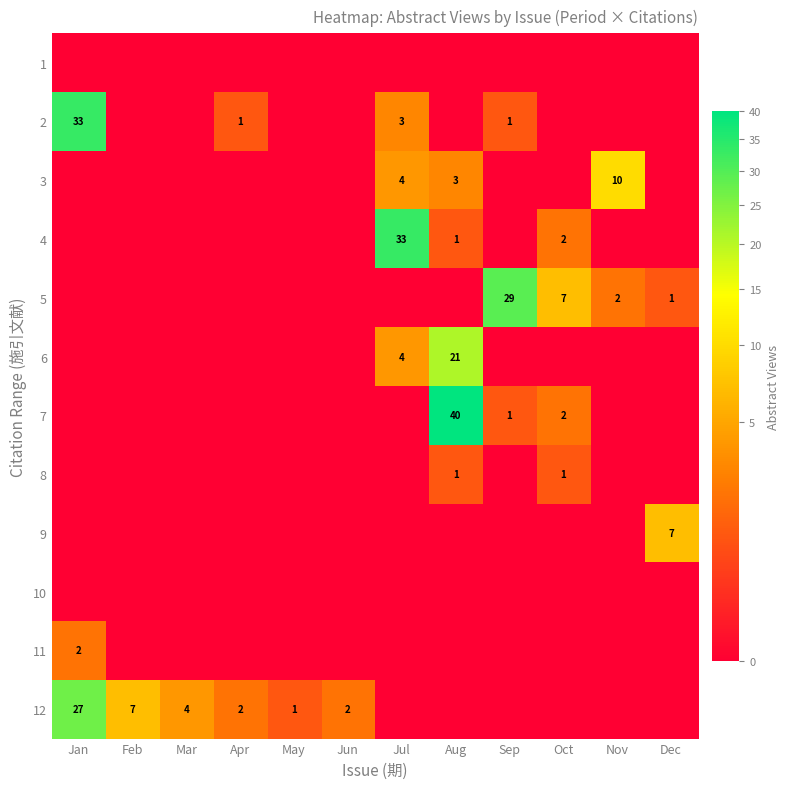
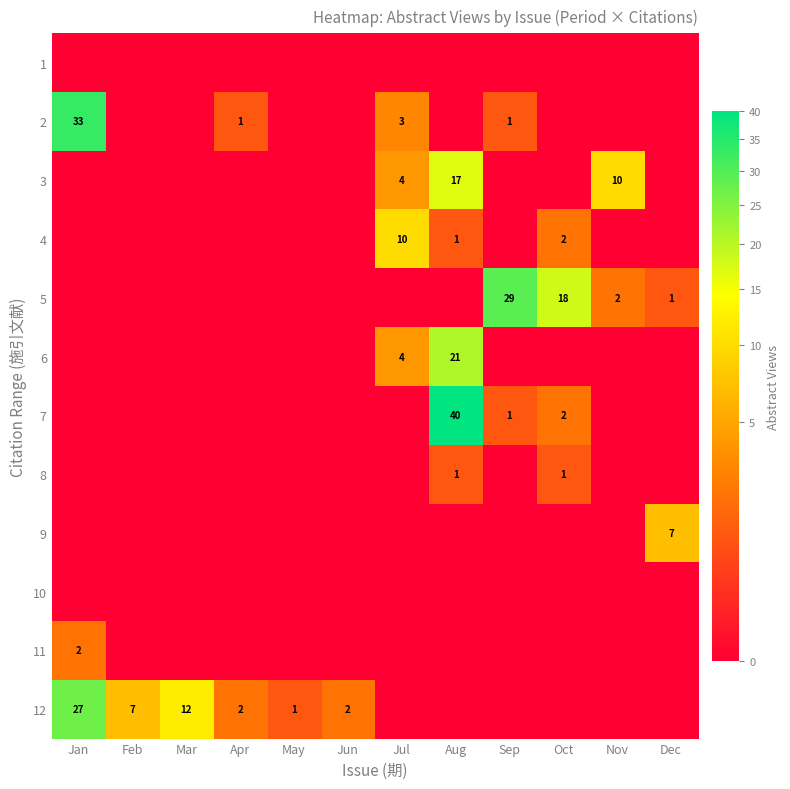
3, Aug: 3 -> 17
4, Jul: 33 -> 10
5, Oct: 7 -> 18
12, Mar: 4 -> 12
